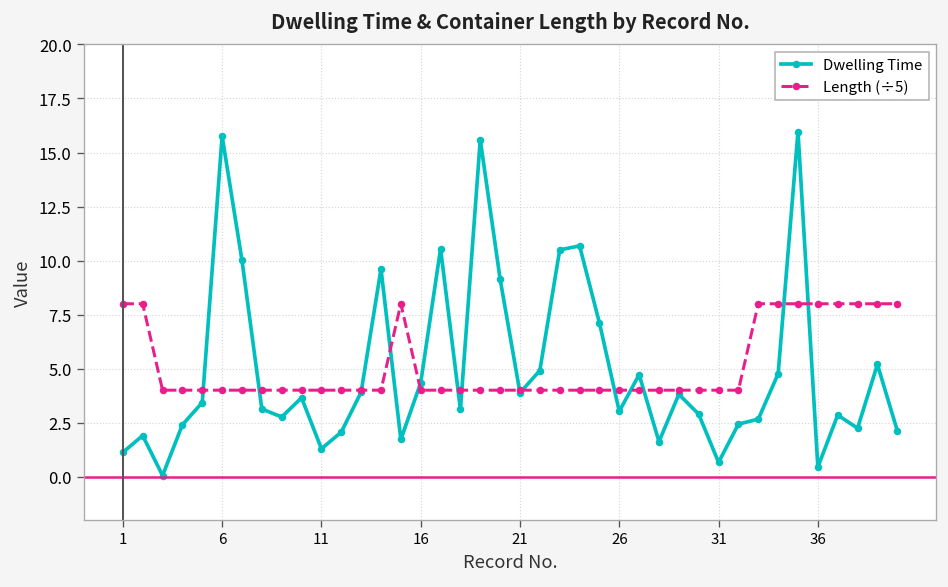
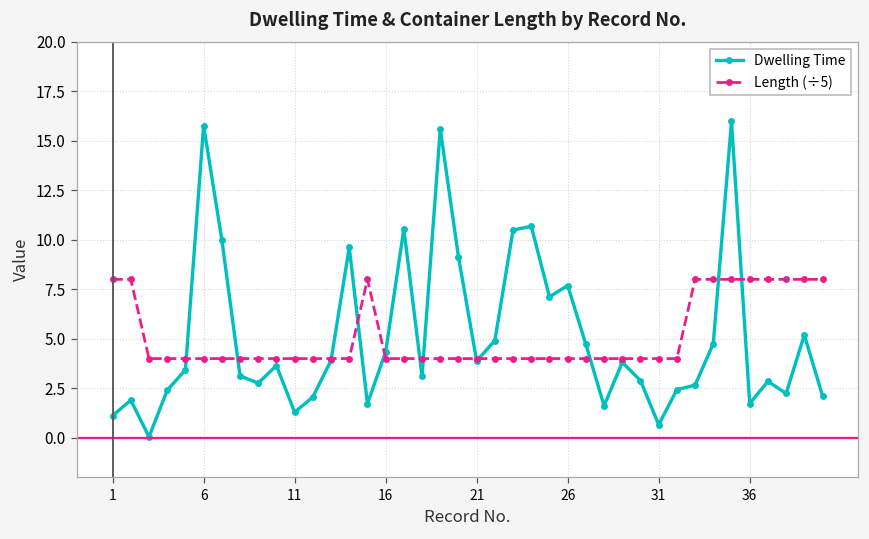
Dwelling Time, 26: 3.0 -> 7.7
Dwelling Time, 36: 0.4 -> 1.7
